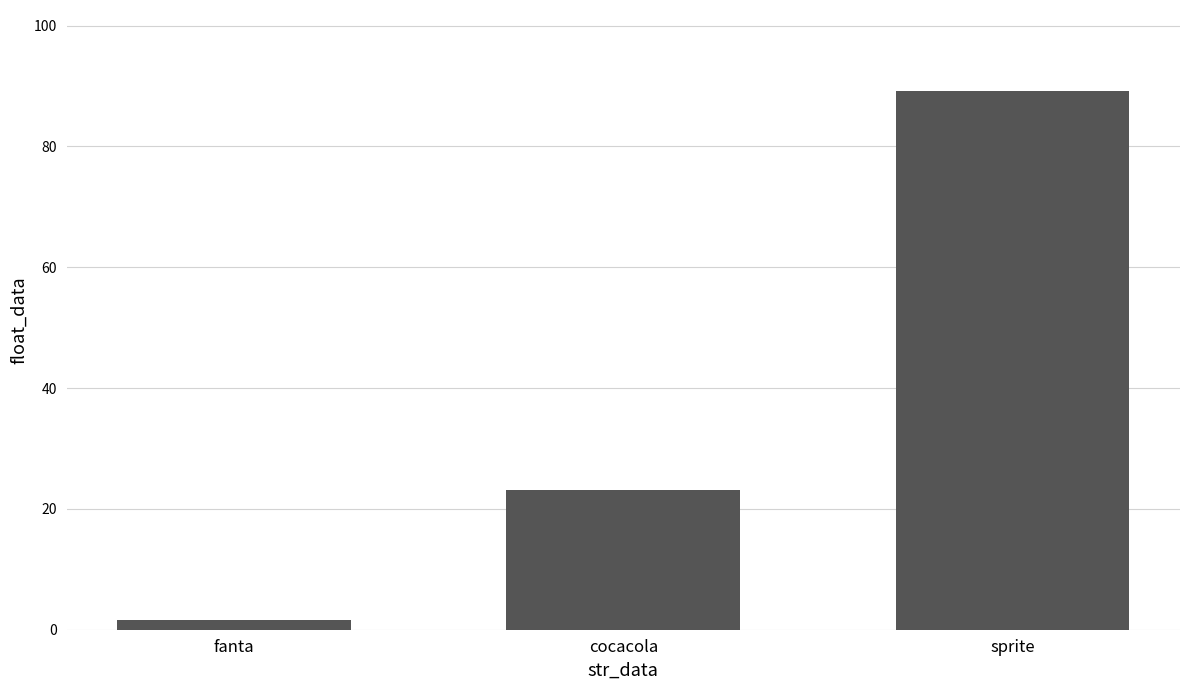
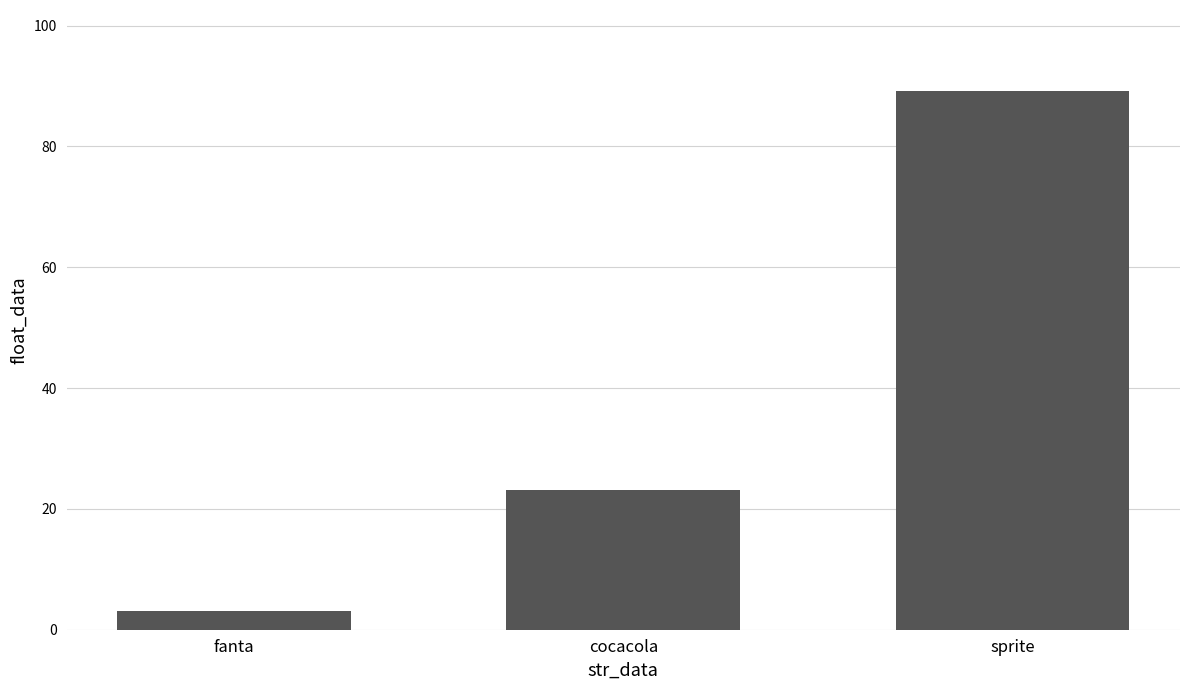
fanta: 2 -> 3
